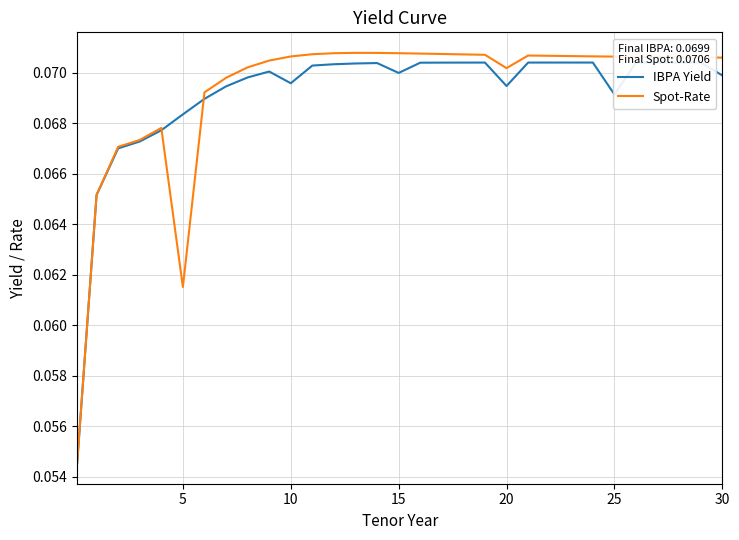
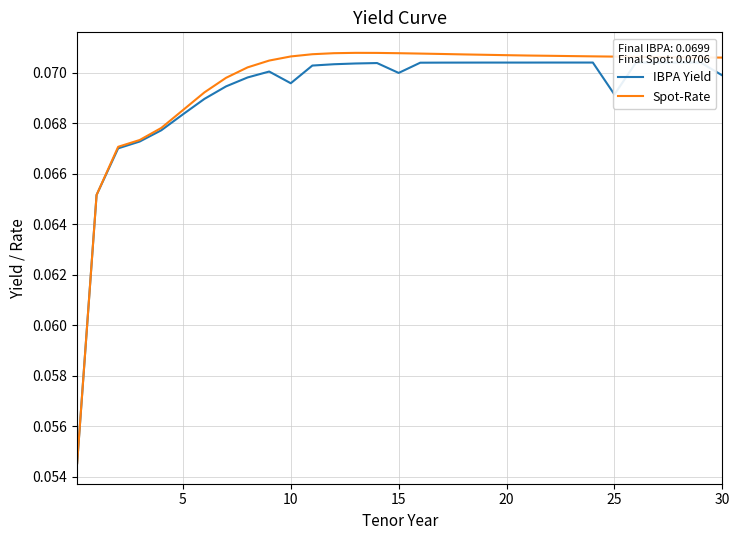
Spot-Rate, 5: 0.0615 -> 0.0685
IBPA Yield, 20: 0.0695 -> 0.0704
Spot-Rate, 20: 0.0702 -> 0.0707
